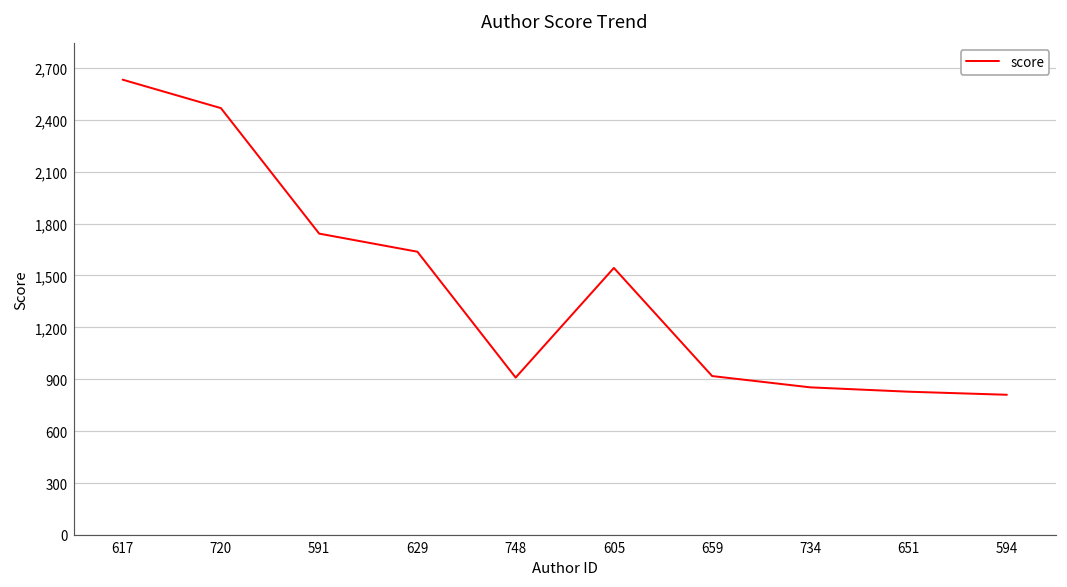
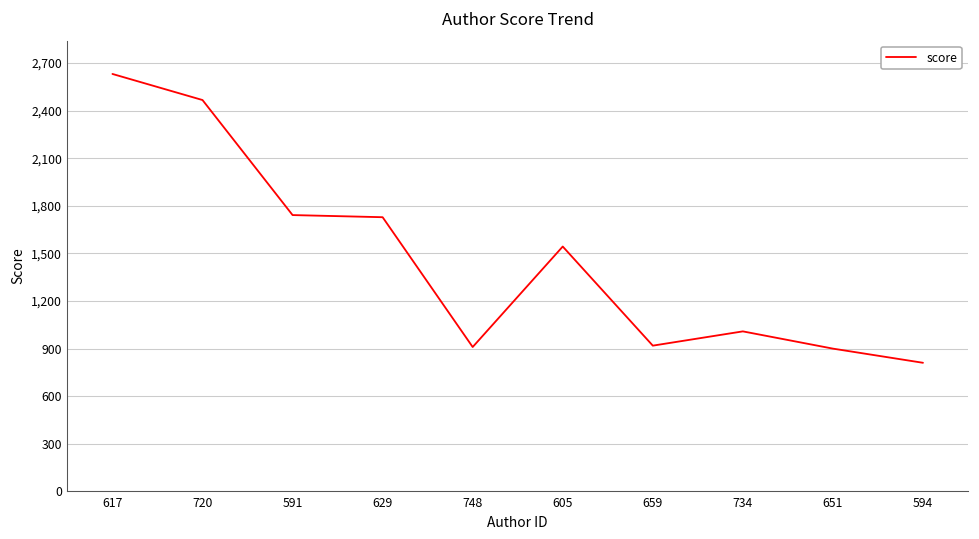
629: 1,640 -> 1,730
734: 850 -> 1,010
651: 830 -> 900
